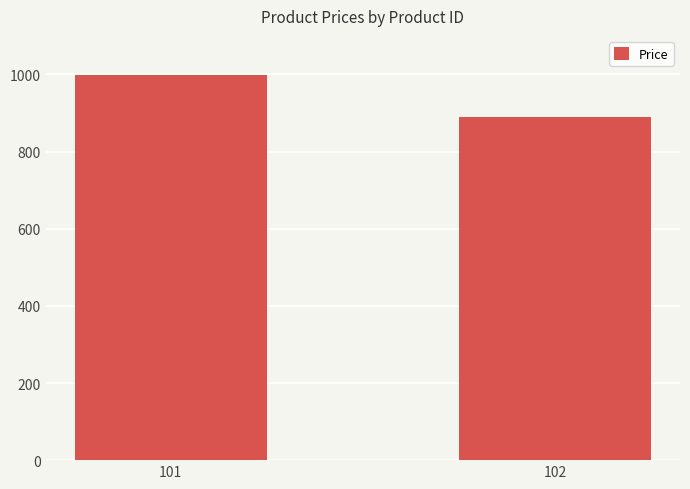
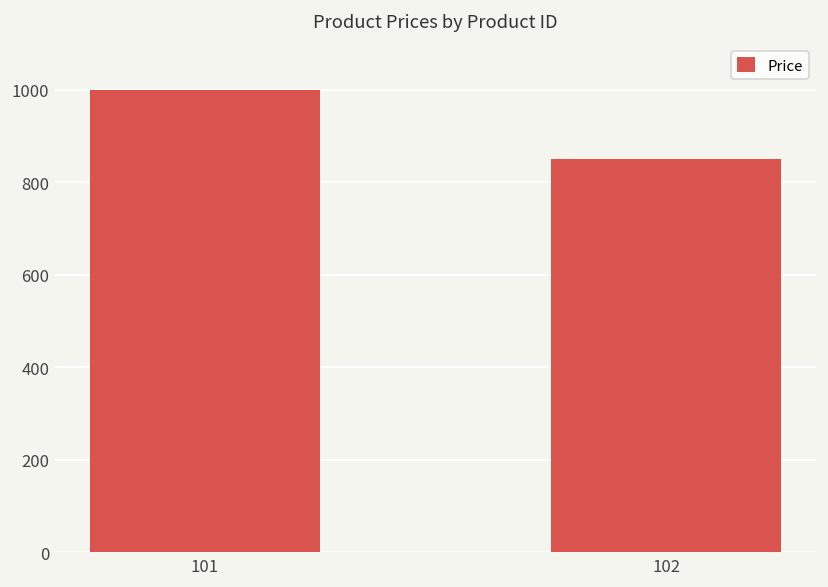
102: 890 -> 850
